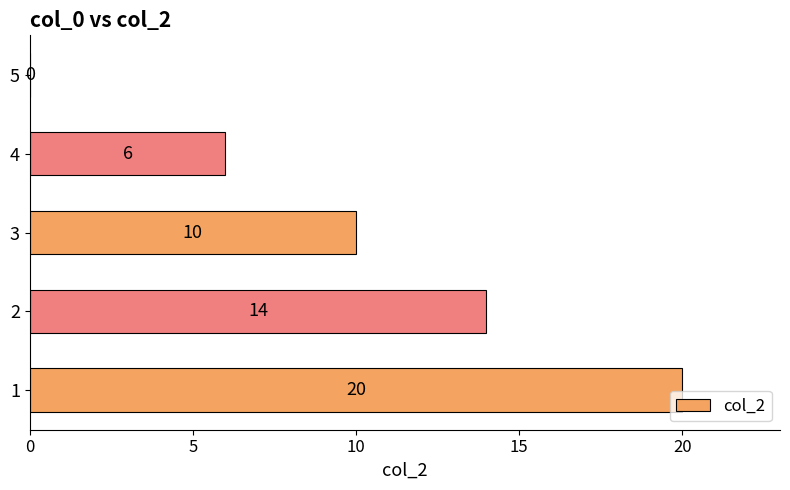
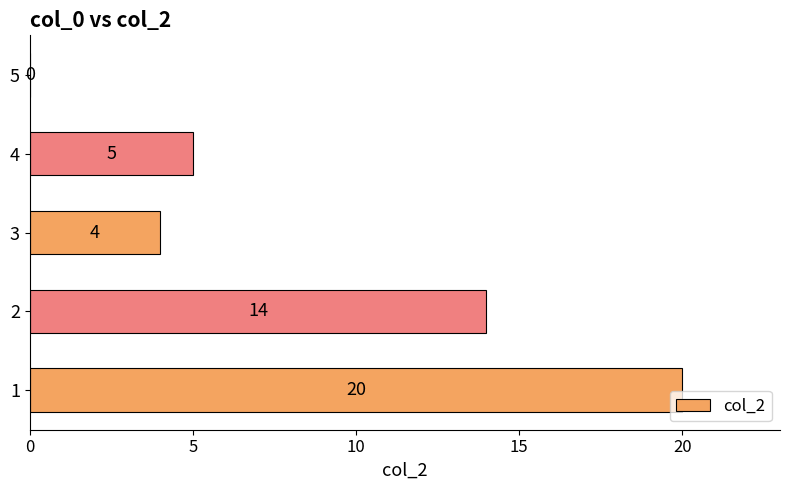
4: 6 -> 5
3: 10 -> 4
